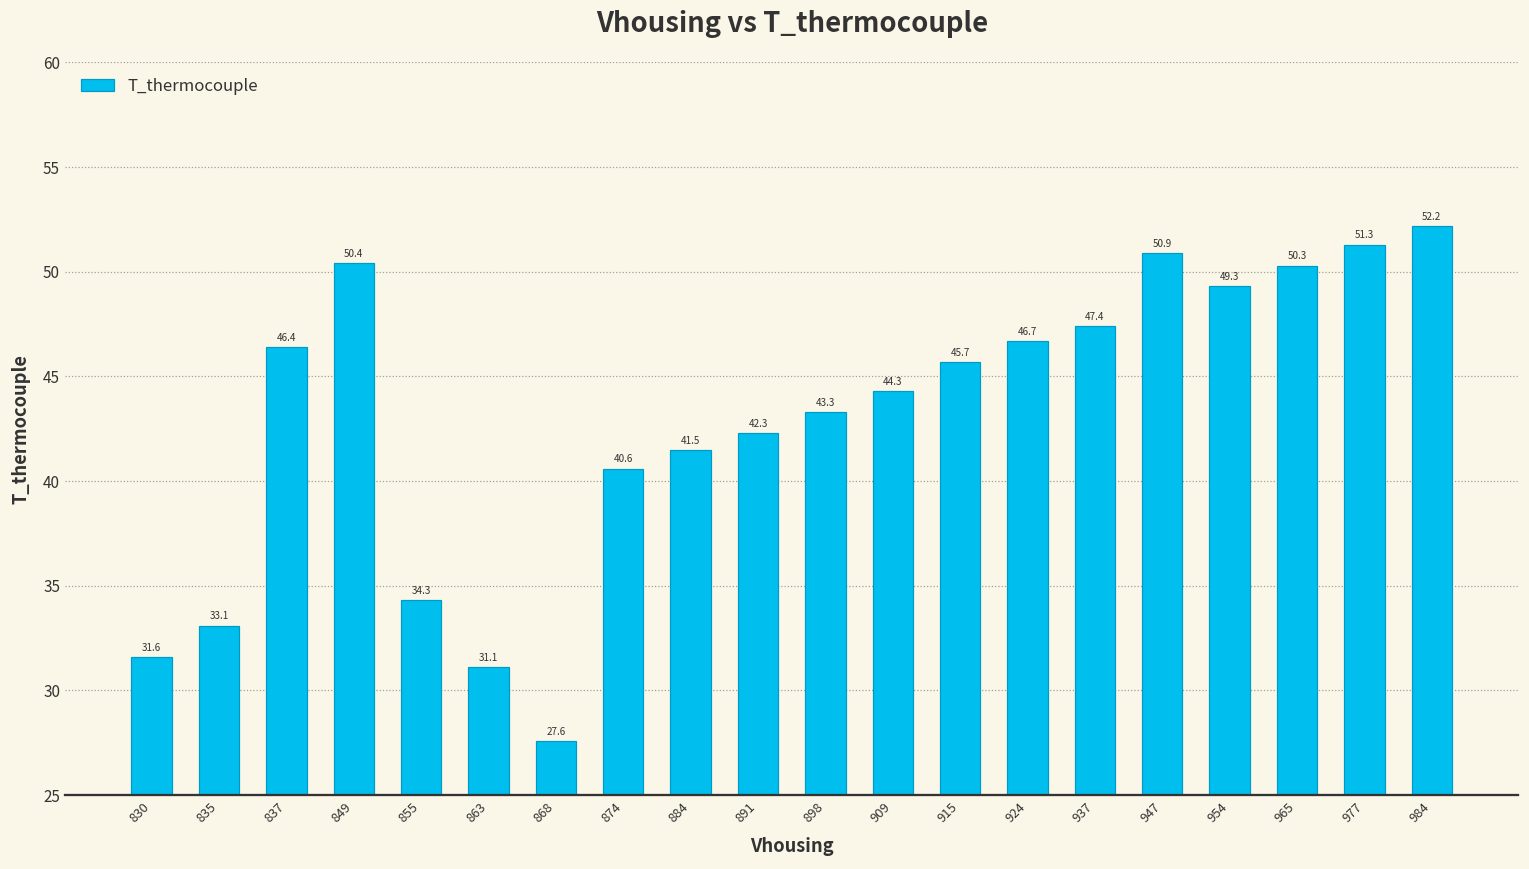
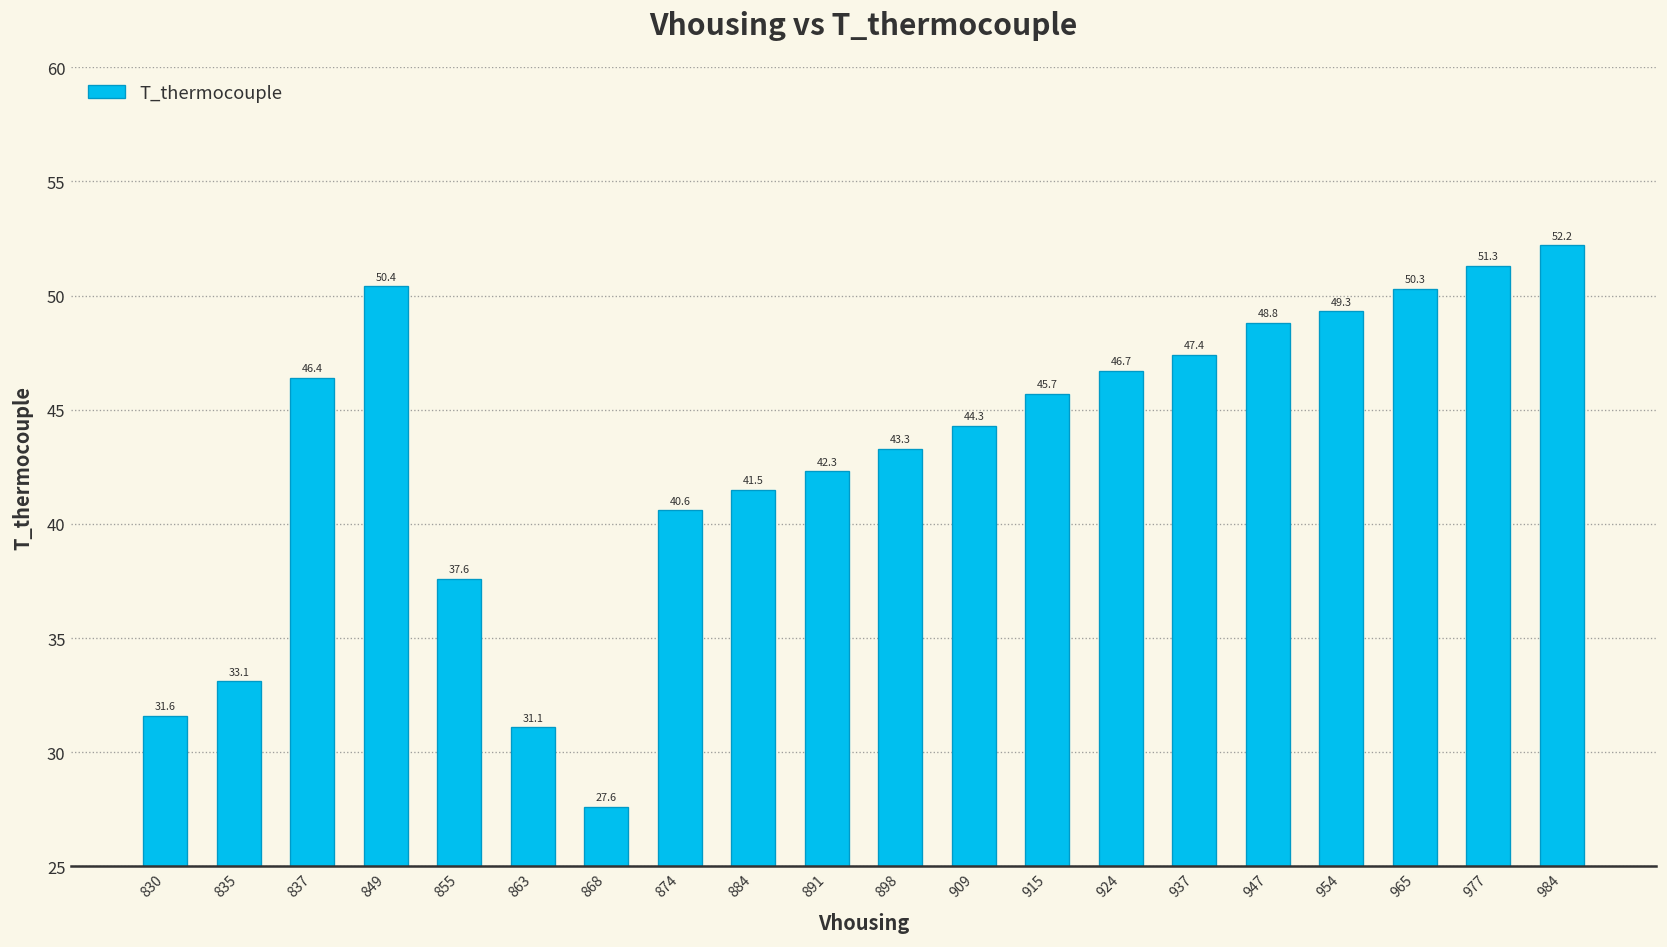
855: 34.3 -> 37.6
947: 50.9 -> 48.8
